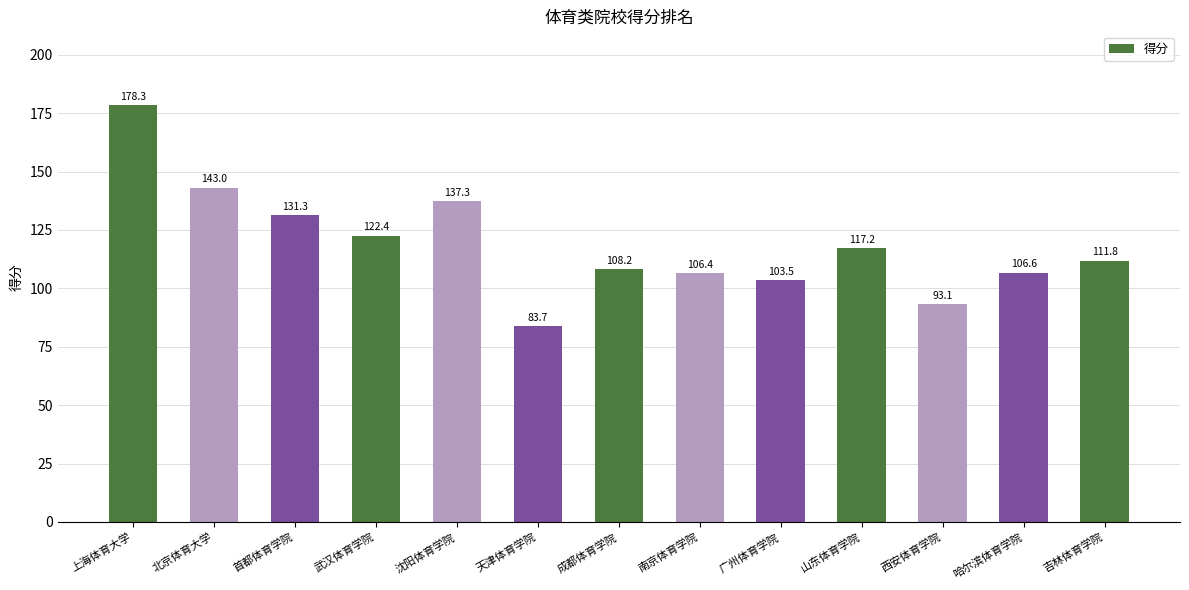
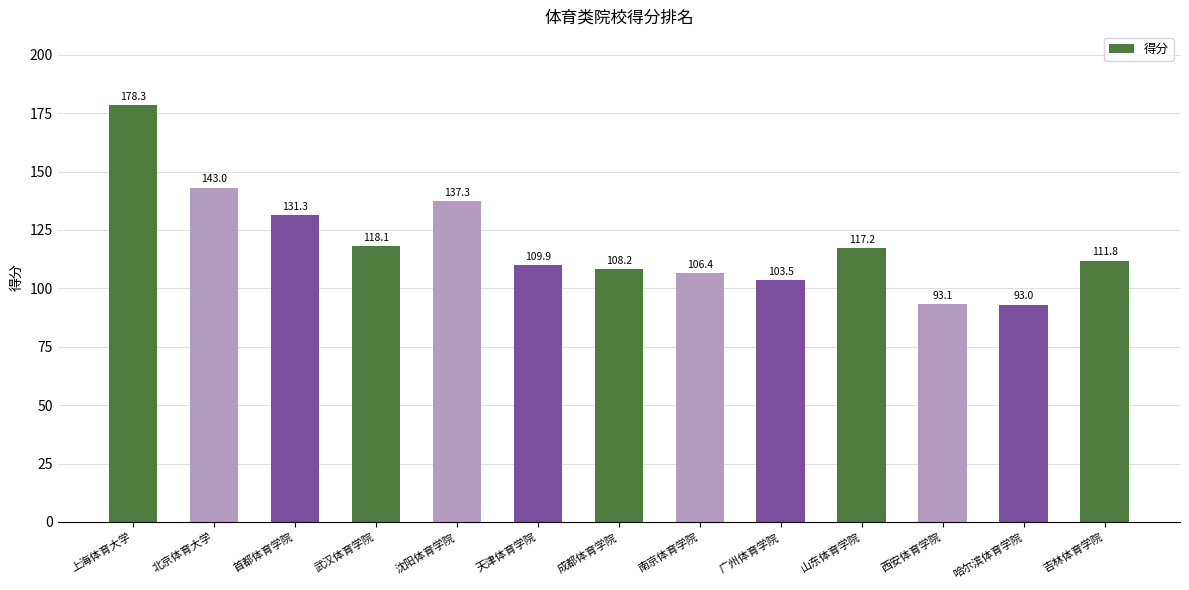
武汉体育学院: 122.4 -> 118.1
天津体育学院: 83.7 -> 109.9
哈尔滨体育学院: 106.6 -> 93.0
